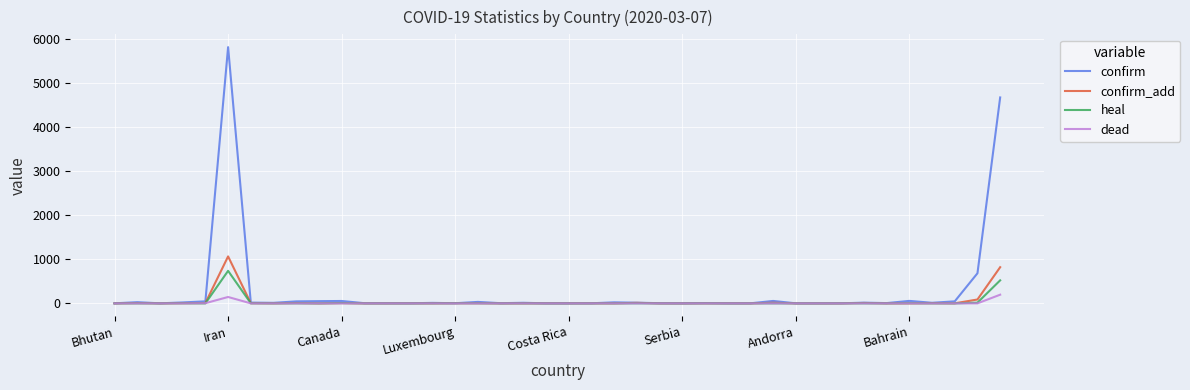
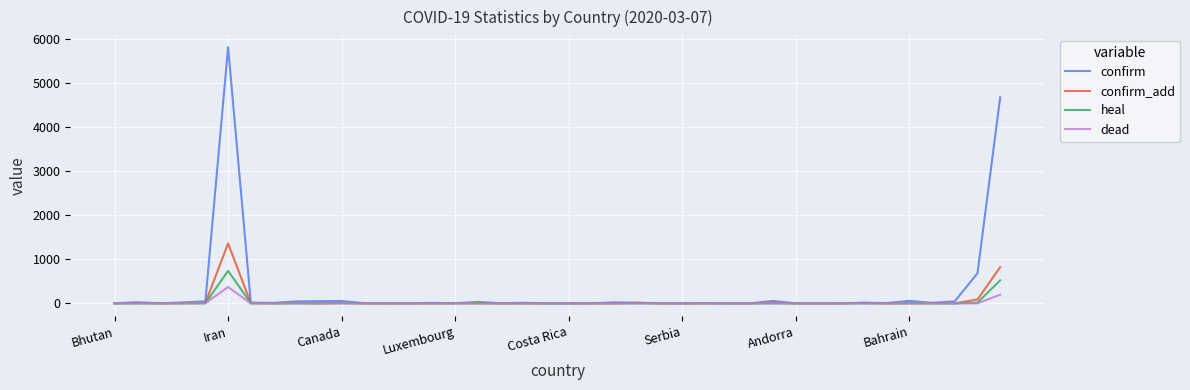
confirm_add, Iran: 1100 -> 1400
dead, Iran: 100 -> 400
